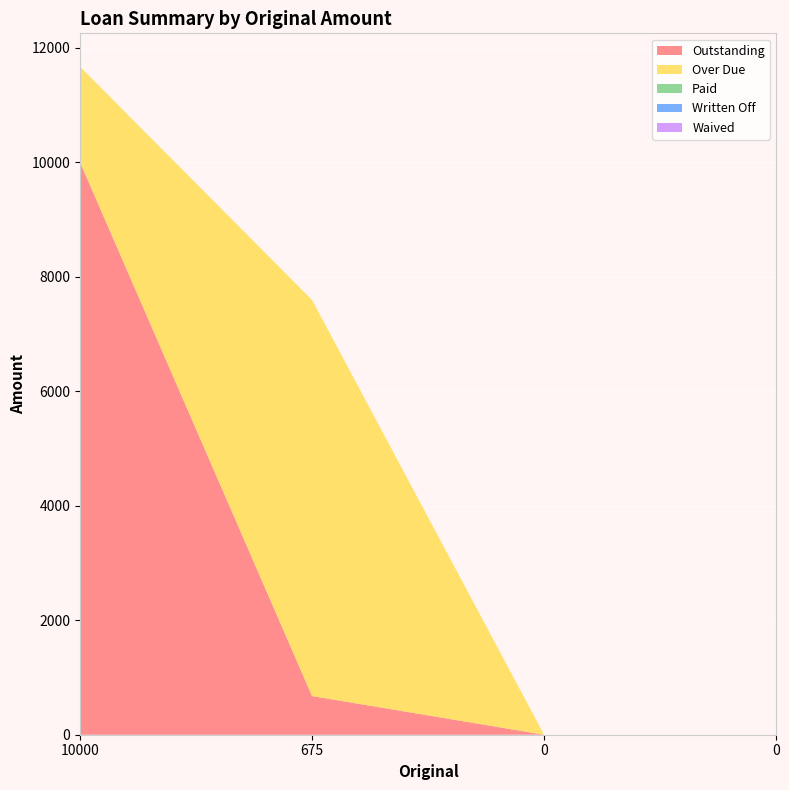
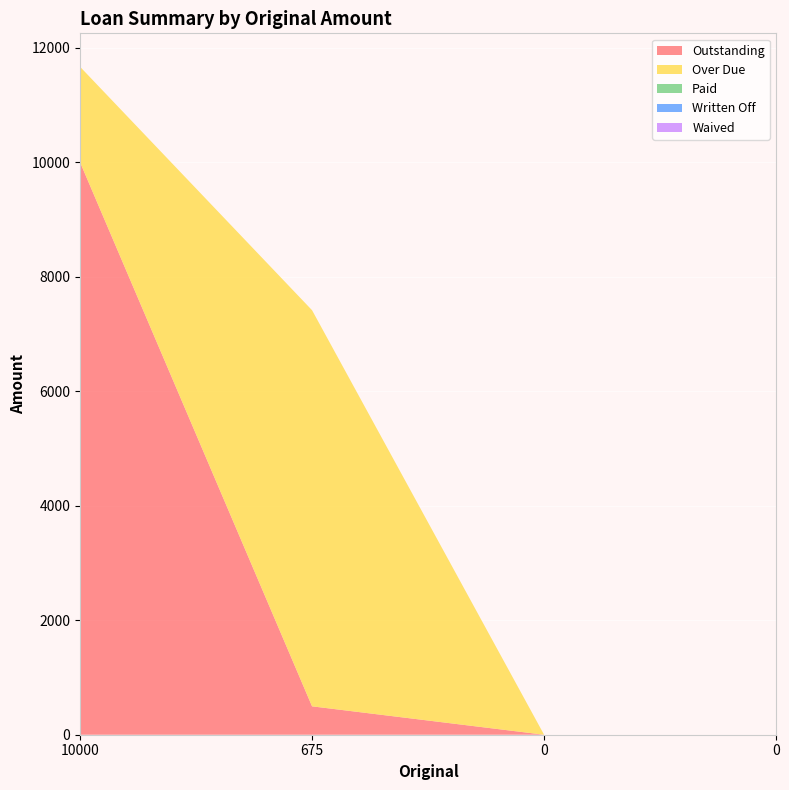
Outstanding, 675: 700 -> 500
